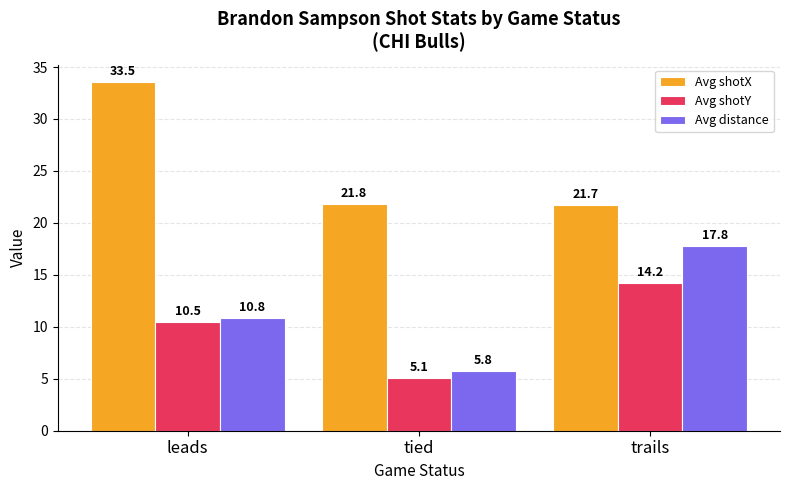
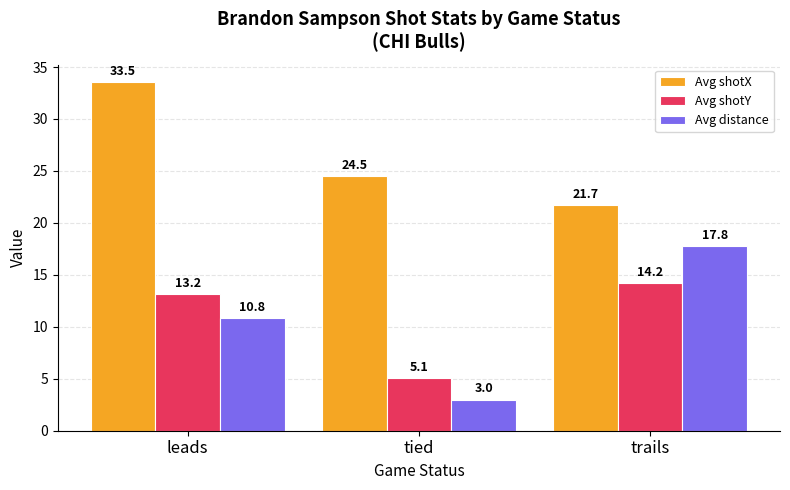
Avg shotY, leads: 10.5 -> 13.2
Avg shotX, tied: 21.8 -> 24.5
Avg distance, tied: 5.8 -> 3.0
